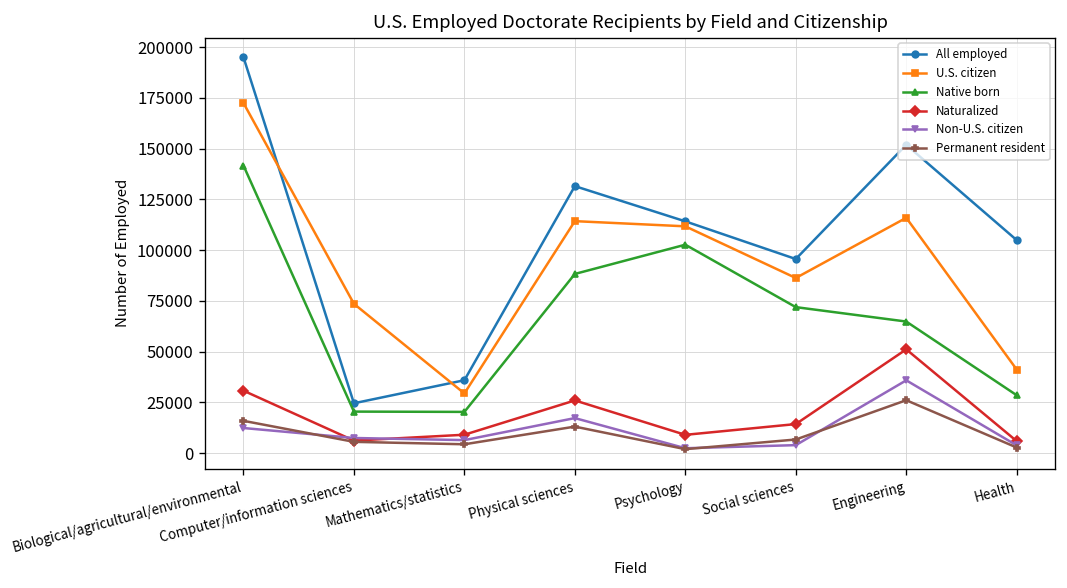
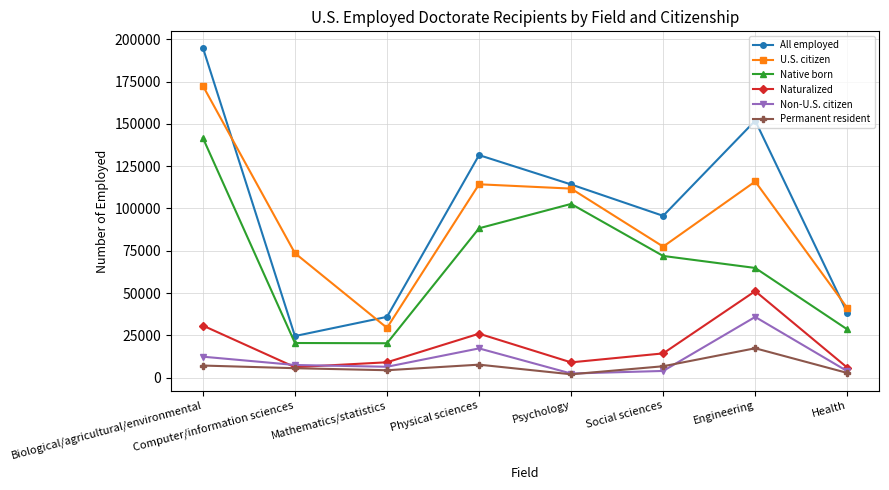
Permanent resident, Biological/agricultural/environmental: 16000 -> 7000
Permanent resident, Physical sciences: 13000 -> 8000
U.S. citizen, Social sciences: 86000 -> 77000
Permanent resident, Engineering: 26000 -> 17000
All employed, Health: 105000 -> 38000
